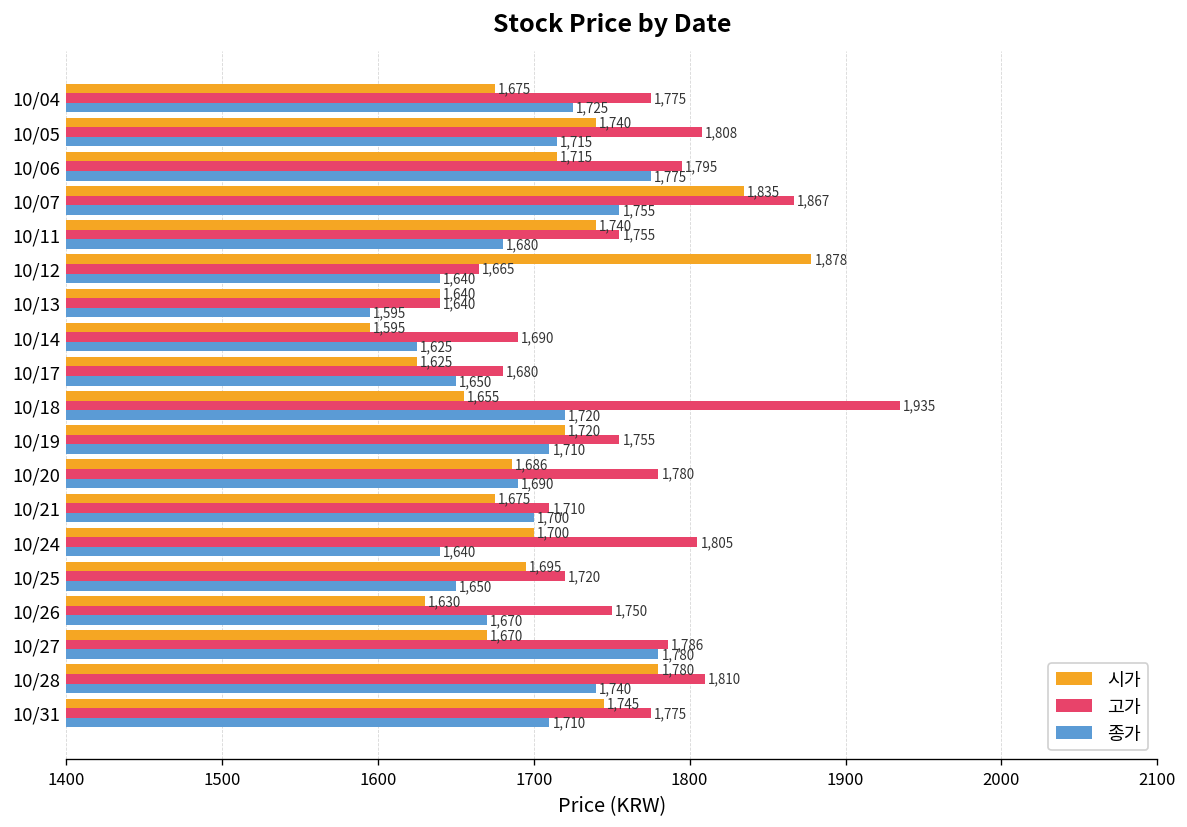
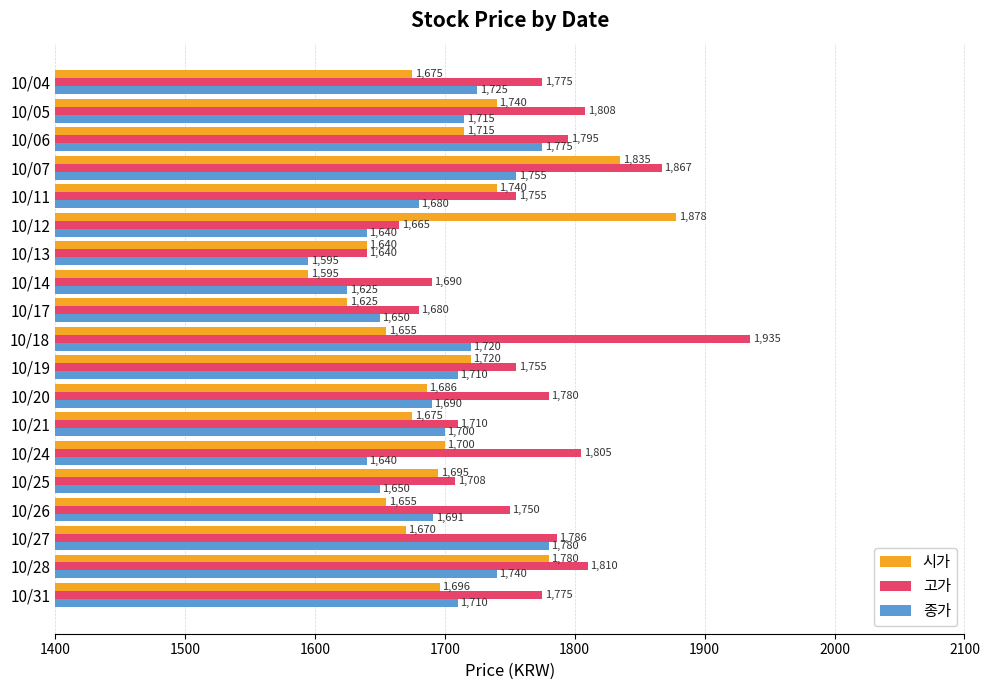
고가, 10/25: 1,720 -> 1,708
시가, 10/26: 1,630 -> 1,655
종가, 10/26: 1,670 -> 1,691
시가, 10/31: 1,745 -> 1,696
